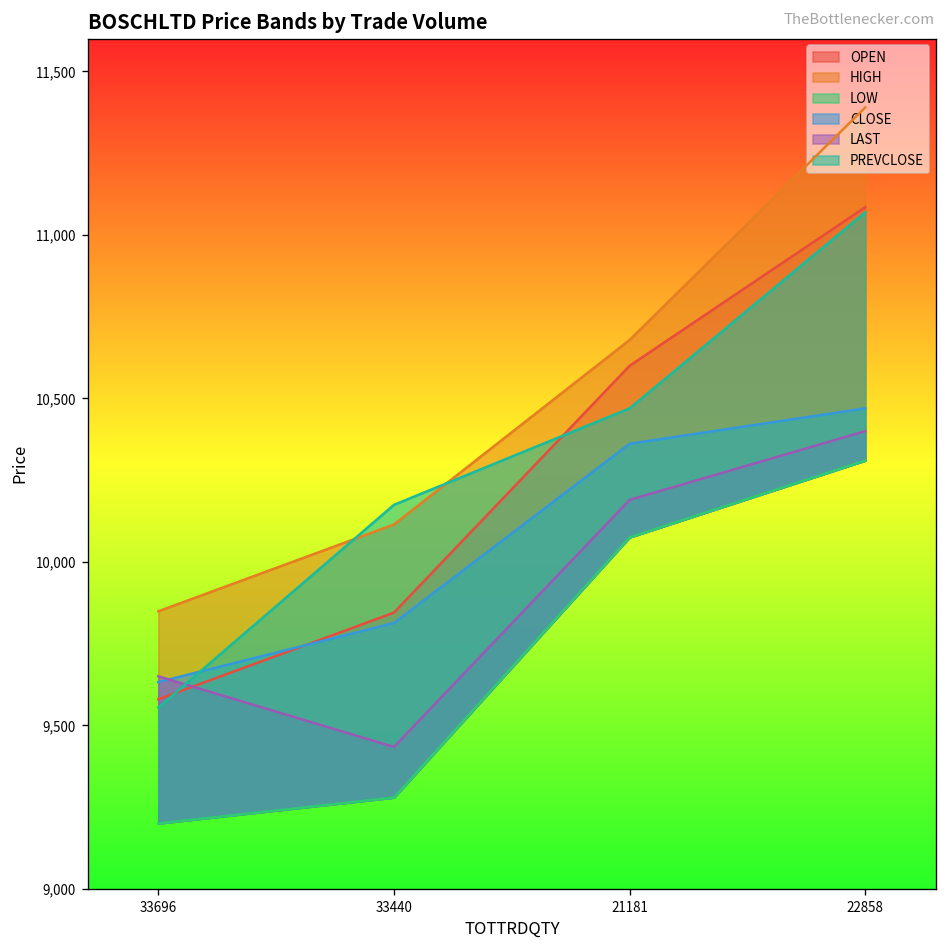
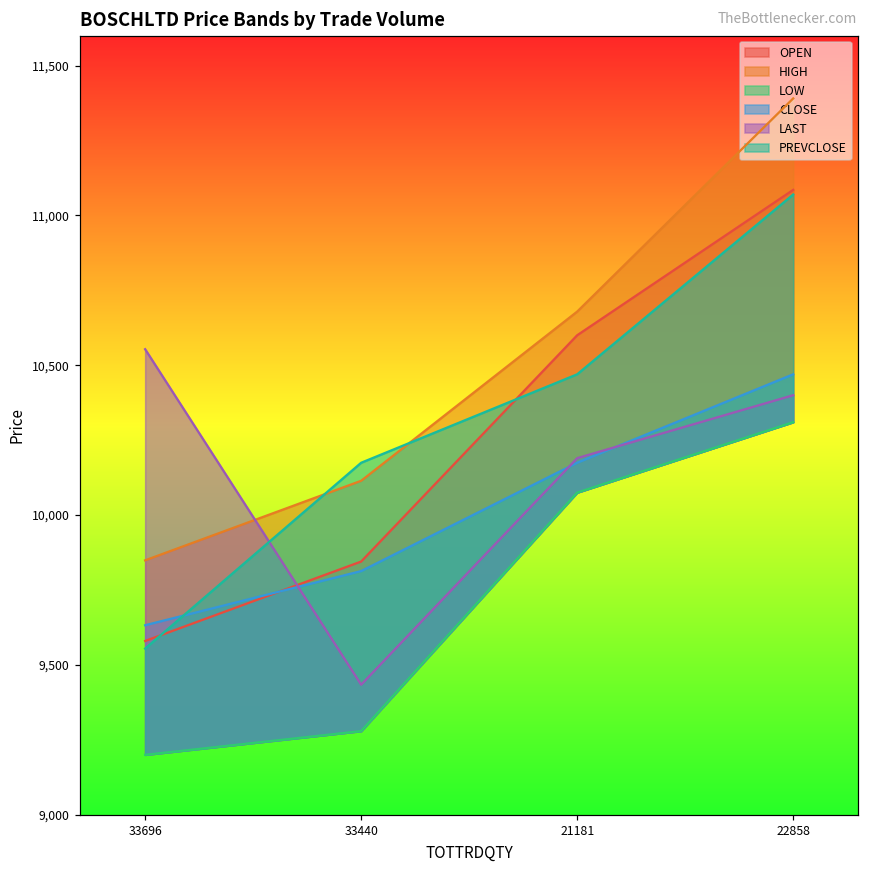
LAST, 33696: 9,650 -> 10,550
CLOSE, 21181: 10,360 -> 10,170
